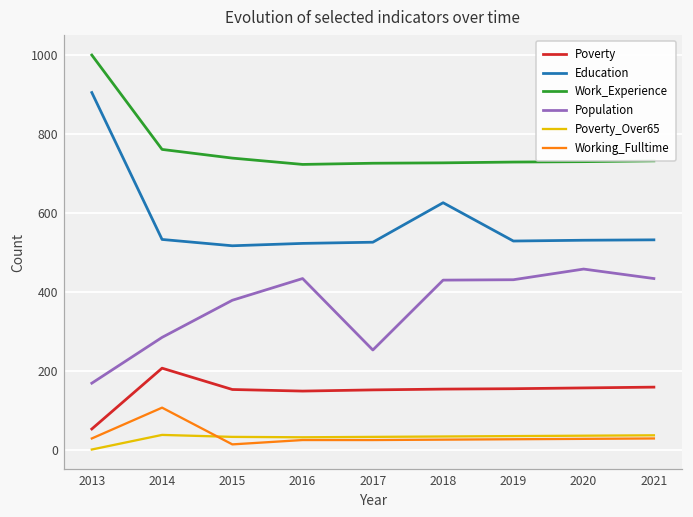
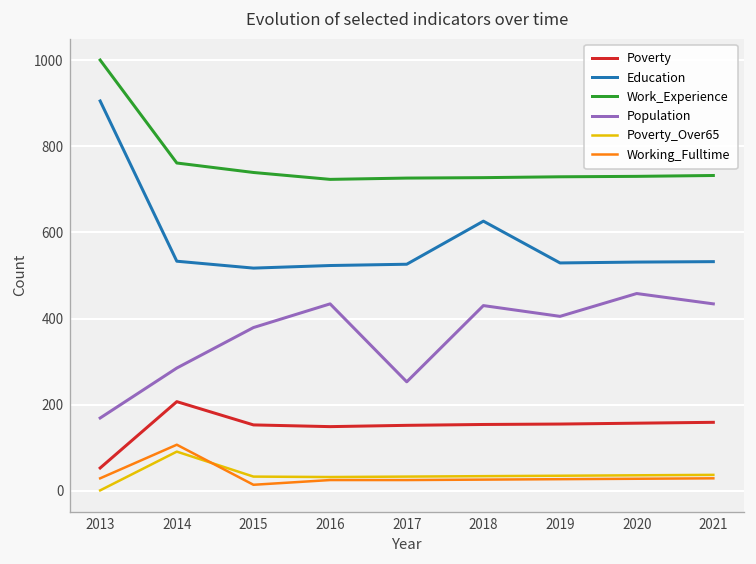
Poverty_Over65, 2014: 40 -> 90
Population, 2019: 430 -> 410
